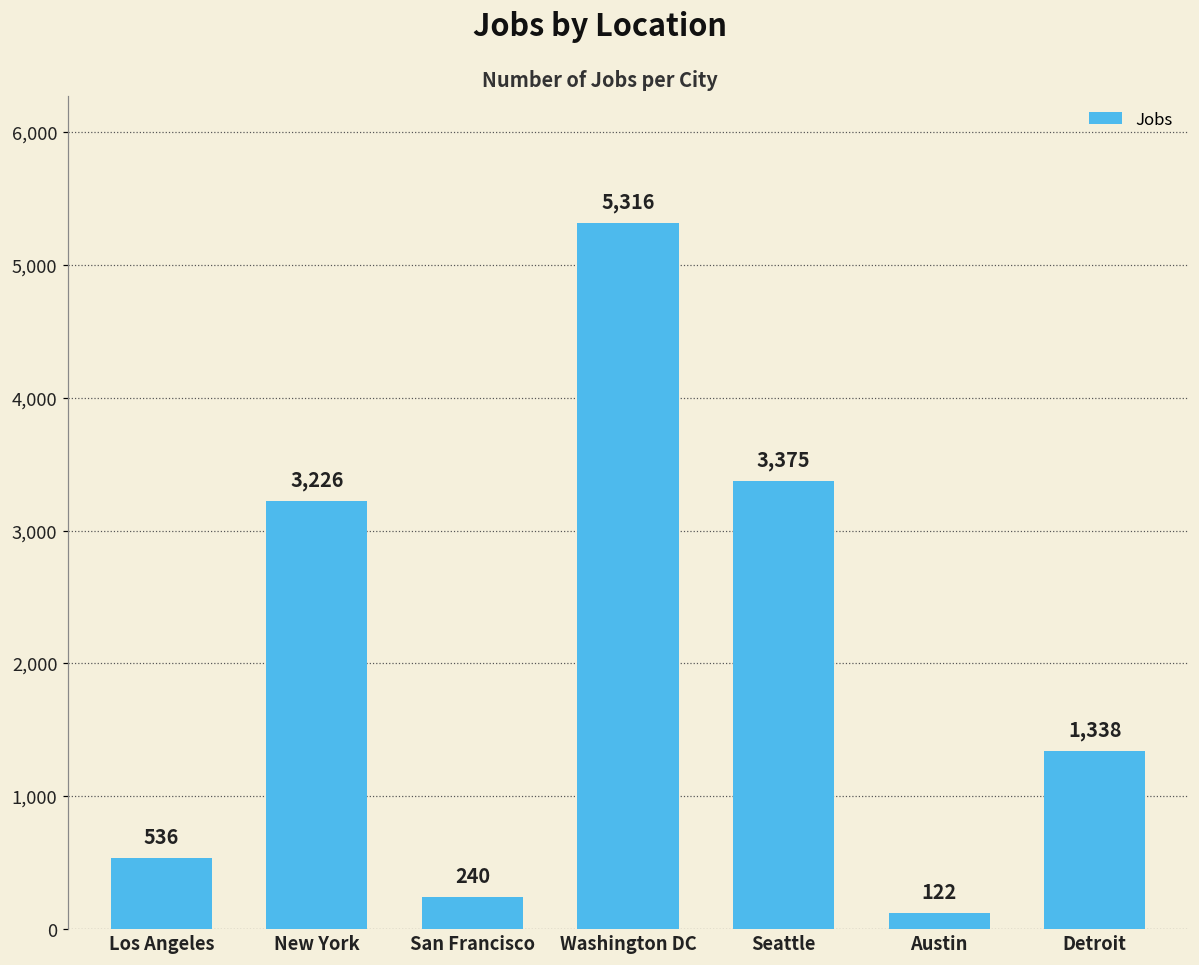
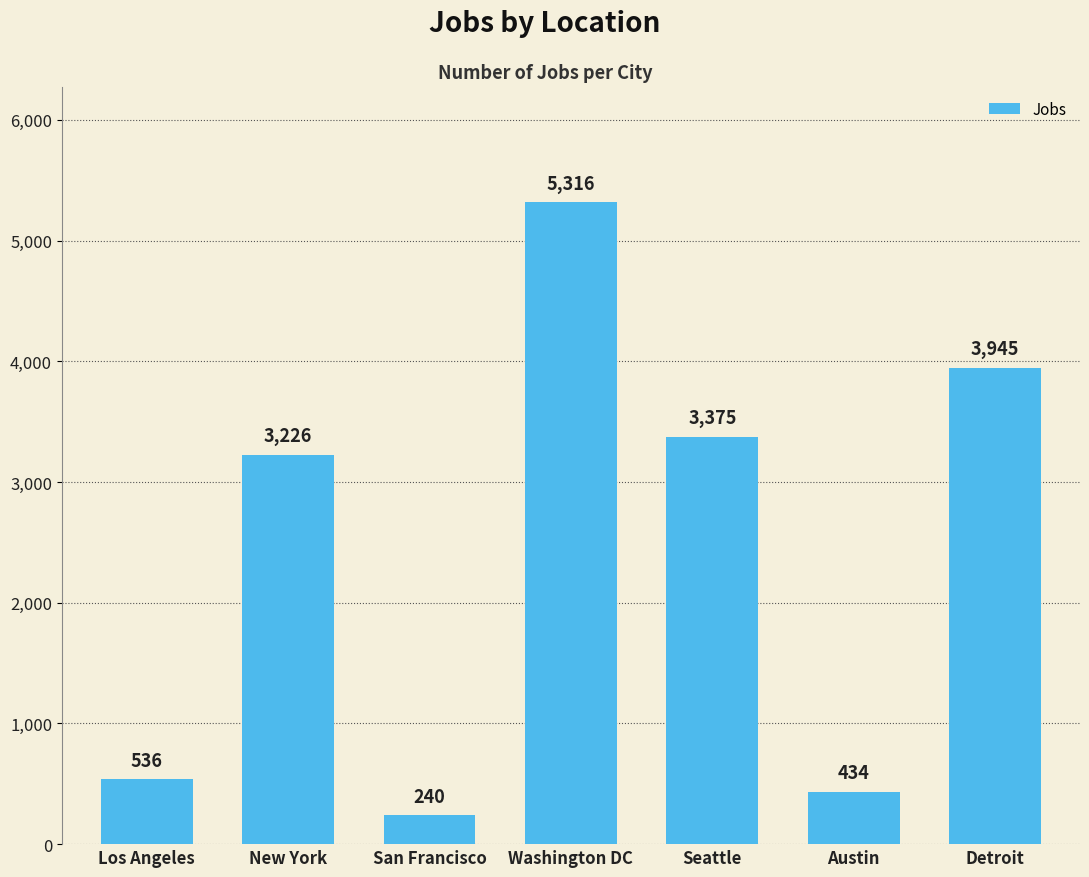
Austin: 122 -> 434
Detroit: 1,338 -> 3,945
